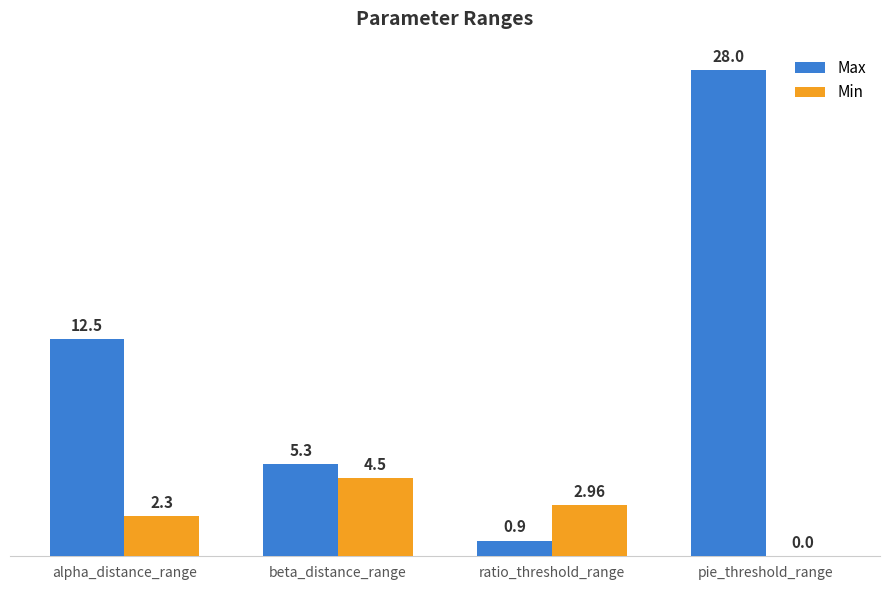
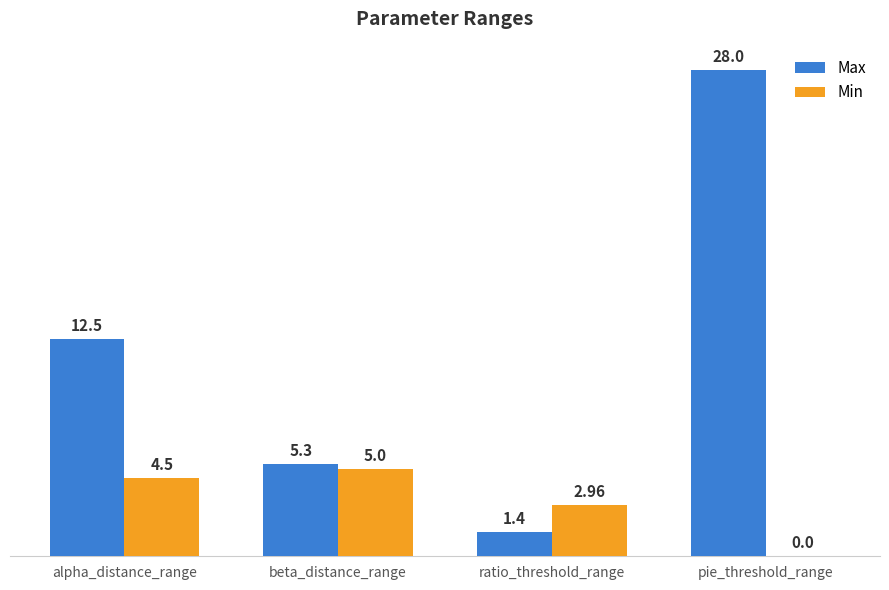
Min, alpha_distance_range: 2.3 -> 4.5
Min, beta_distance_range: 4.5 -> 5.0
Max, ratio_threshold_range: 0.9 -> 1.4
